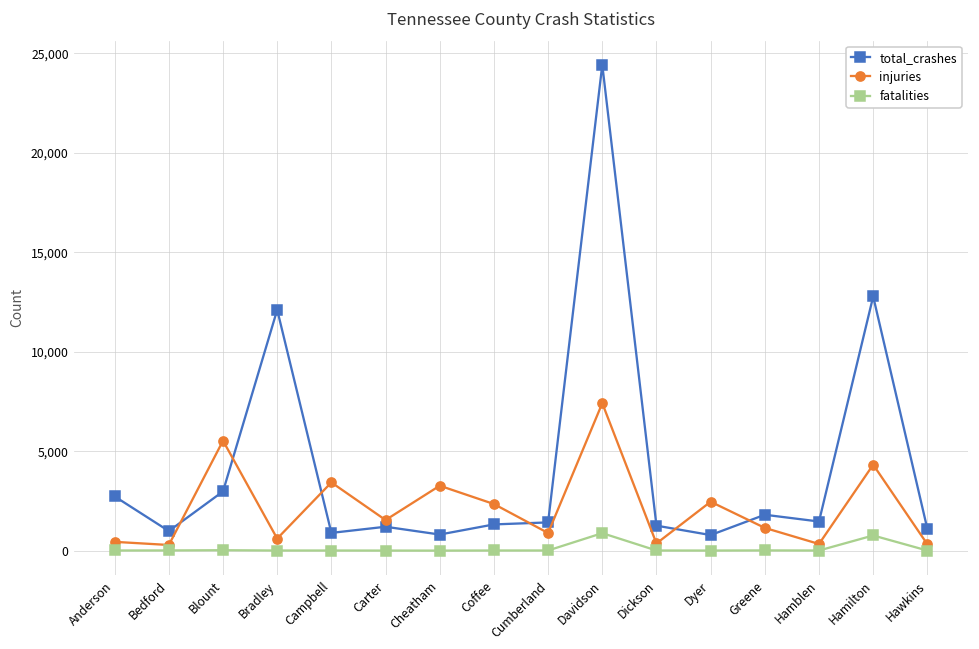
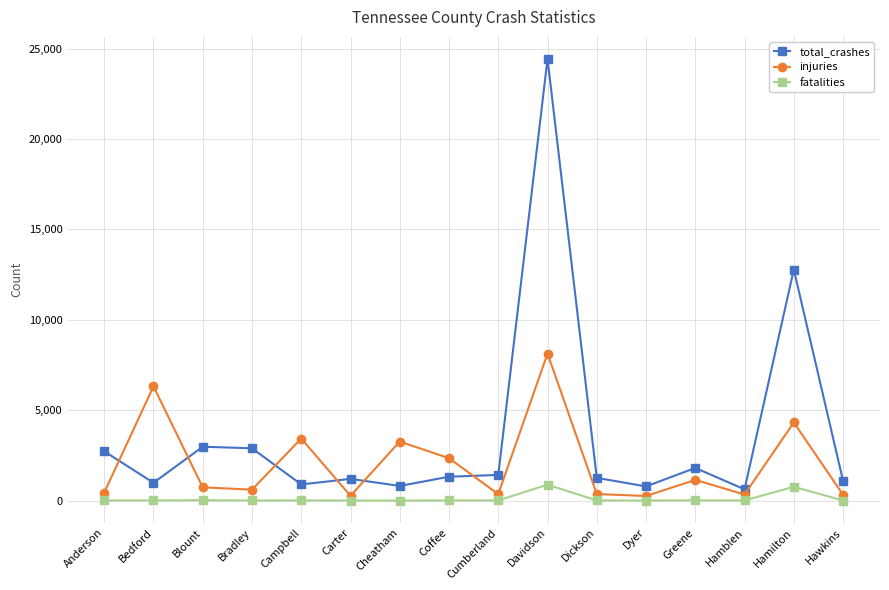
injuries, Bedford: 300 -> 6,300
injuries, Blount: 5,500 -> 700
total_crashes, Bradley: 12,100 -> 2,900
injuries, Carter: 1,500 -> 300
injuries, Cumberland: 900 -> 400
injuries, Davidson: 7,400 -> 8,100
injuries, Dyer: 2,500 -> 300
total_crashes, Hamblen: 1,500 -> 600
